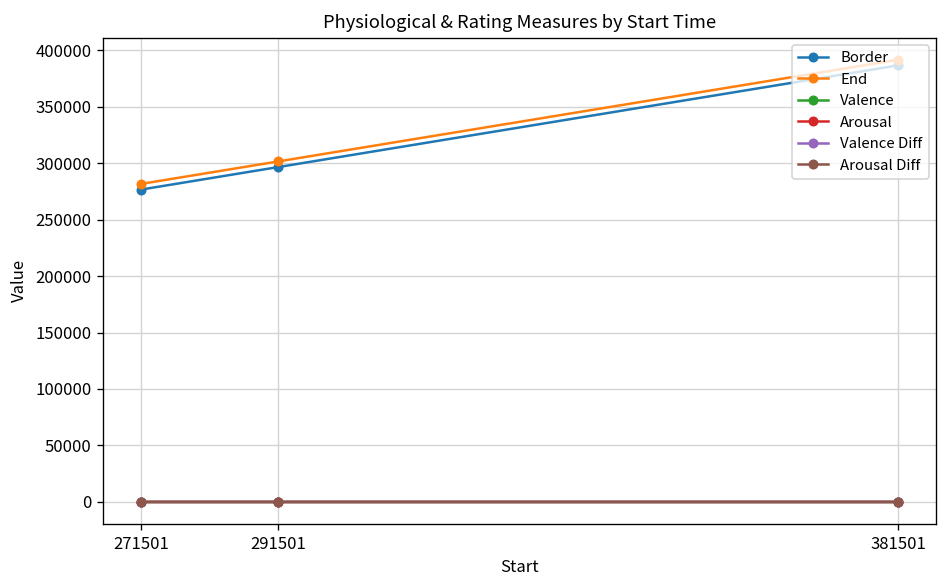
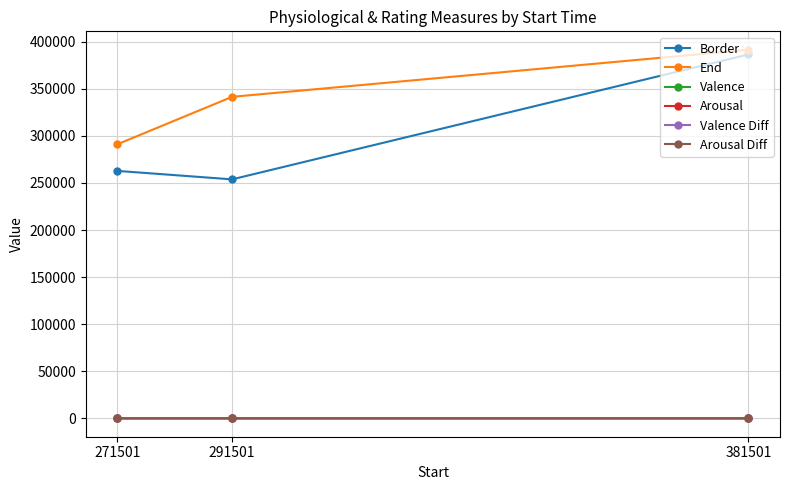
Border, 271501: 280000 -> 260000
End, 271501: 280000 -> 290000
Border, 291501: 300000 -> 250000
End, 291501: 300000 -> 340000
